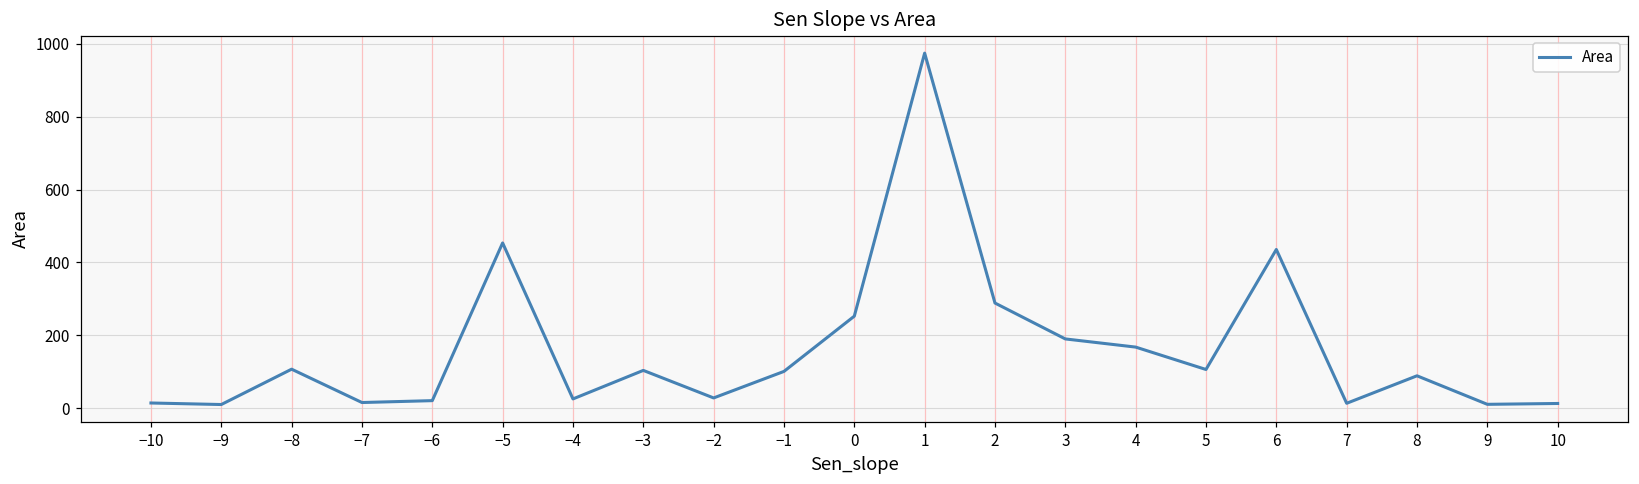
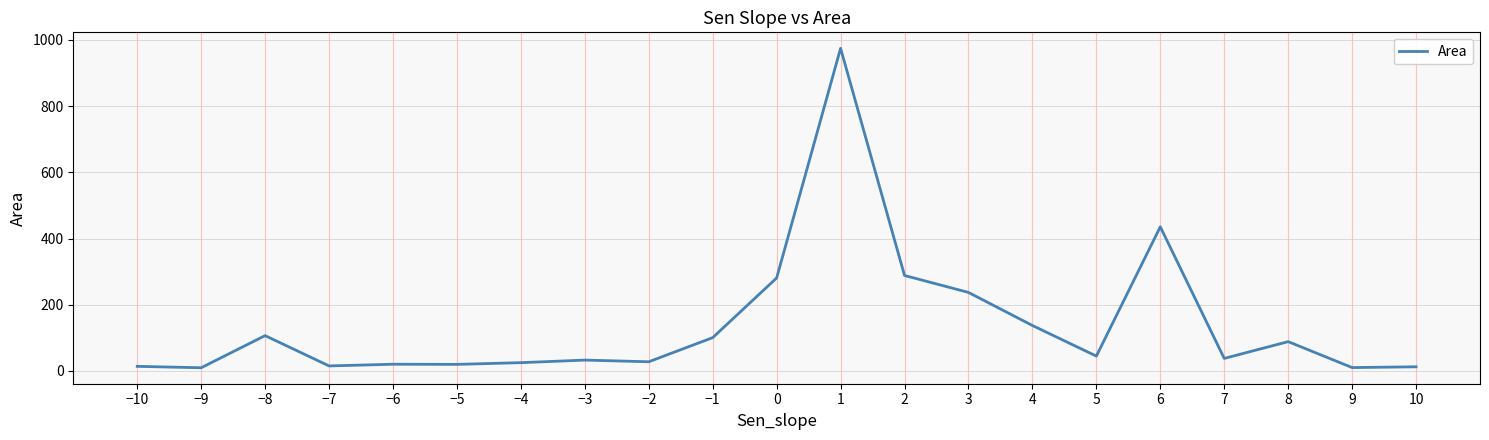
−5: 450 -> 20
−3: 100 -> 30
0: 250 -> 280
3: 190 -> 240
4: 170 -> 140
5: 110 -> 40
7: 10 -> 40
